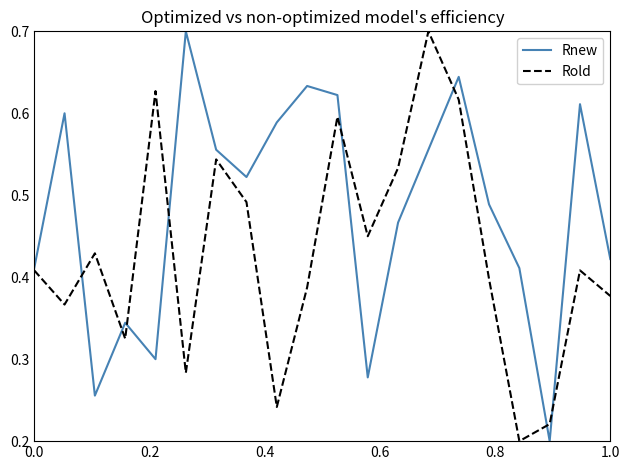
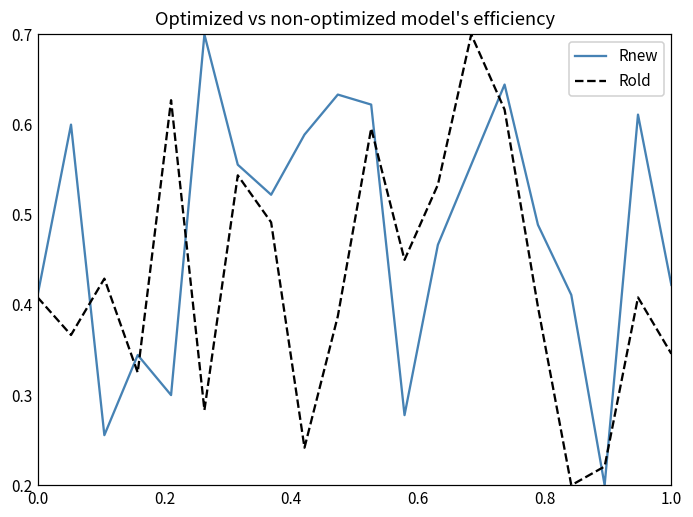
Rold, 1.0: 0.38 -> 0.35
